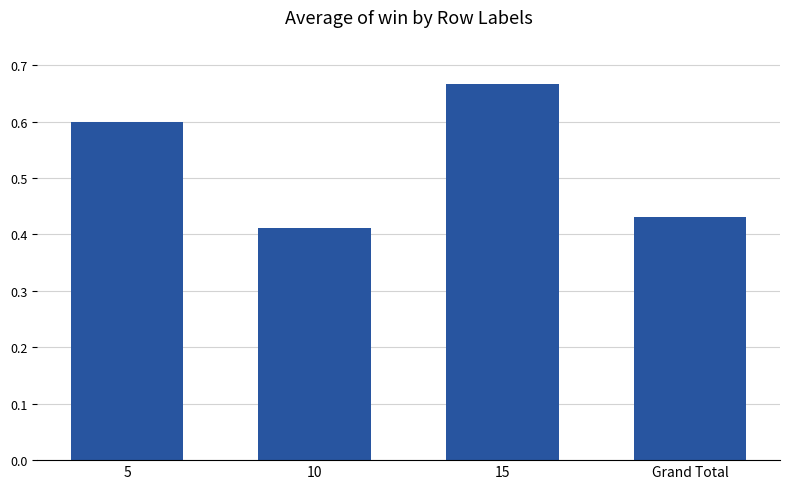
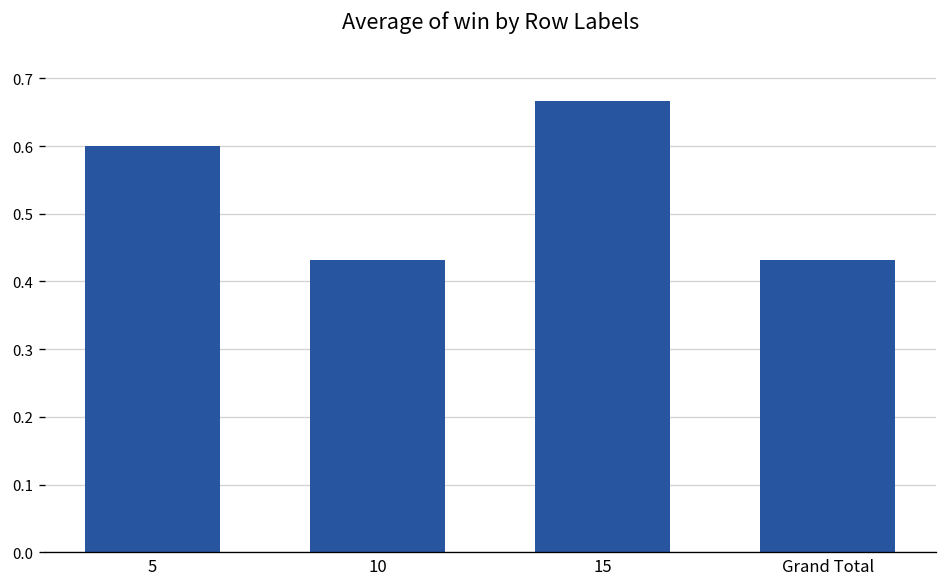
10: 0.41 -> 0.43
